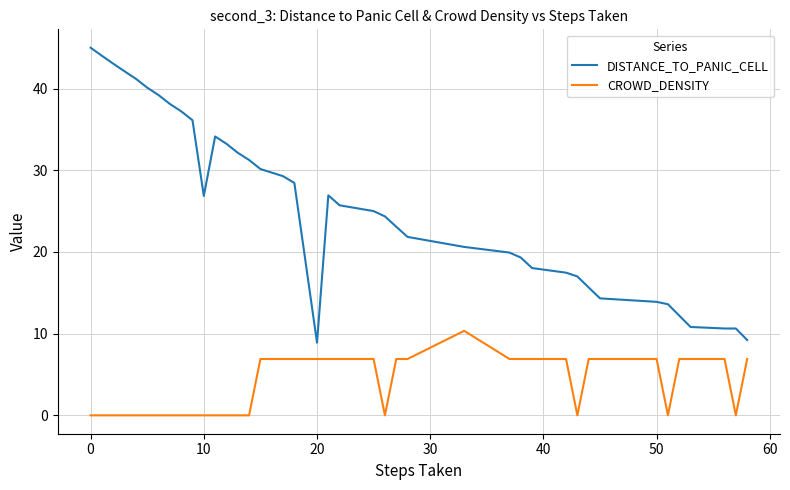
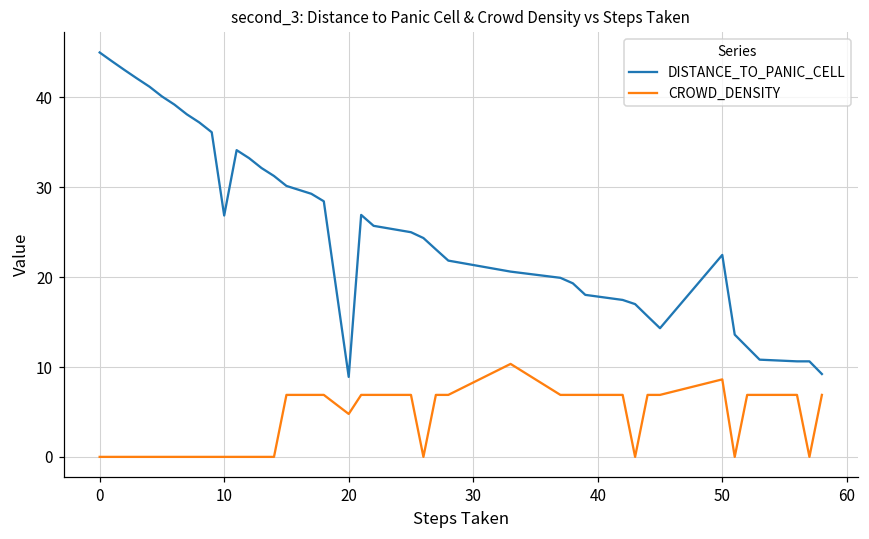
CROWD_DENSITY, 20: 7 -> 5
DISTANCE_TO_PANIC_CELL, 50: 14 -> 22
CROWD_DENSITY, 50: 7 -> 9
